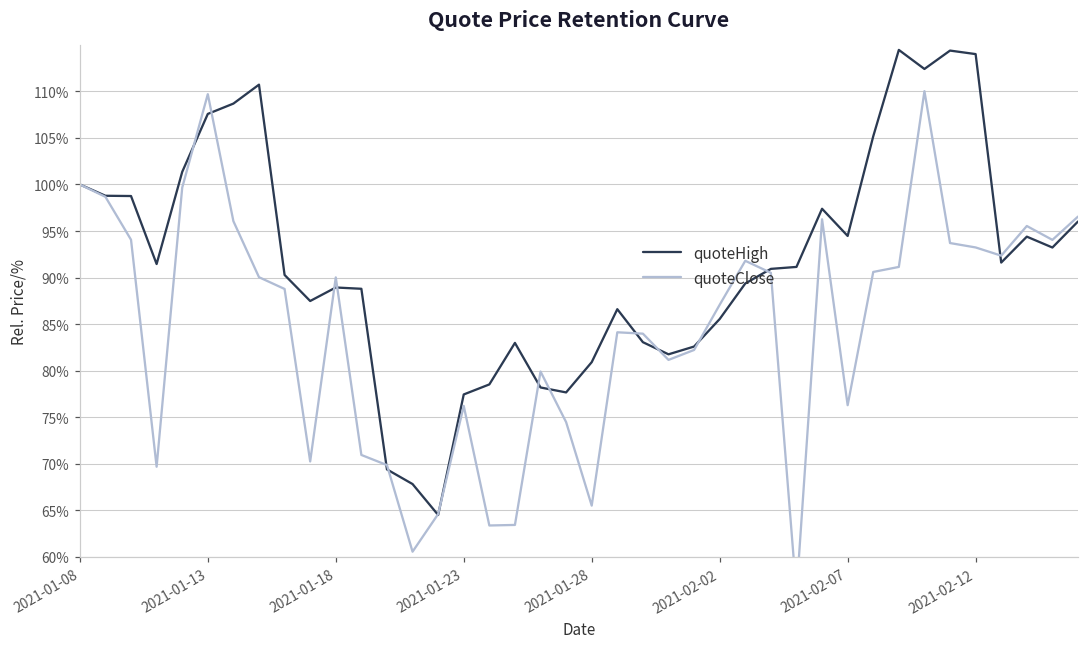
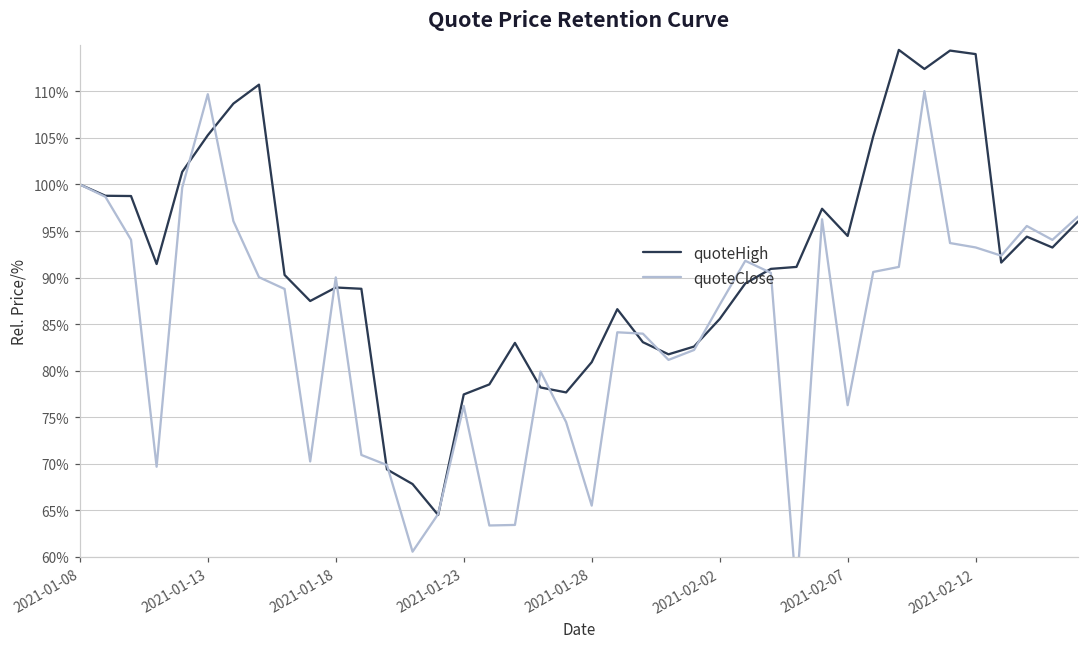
quoteHigh, 2021-01-13: 108% -> 105%
